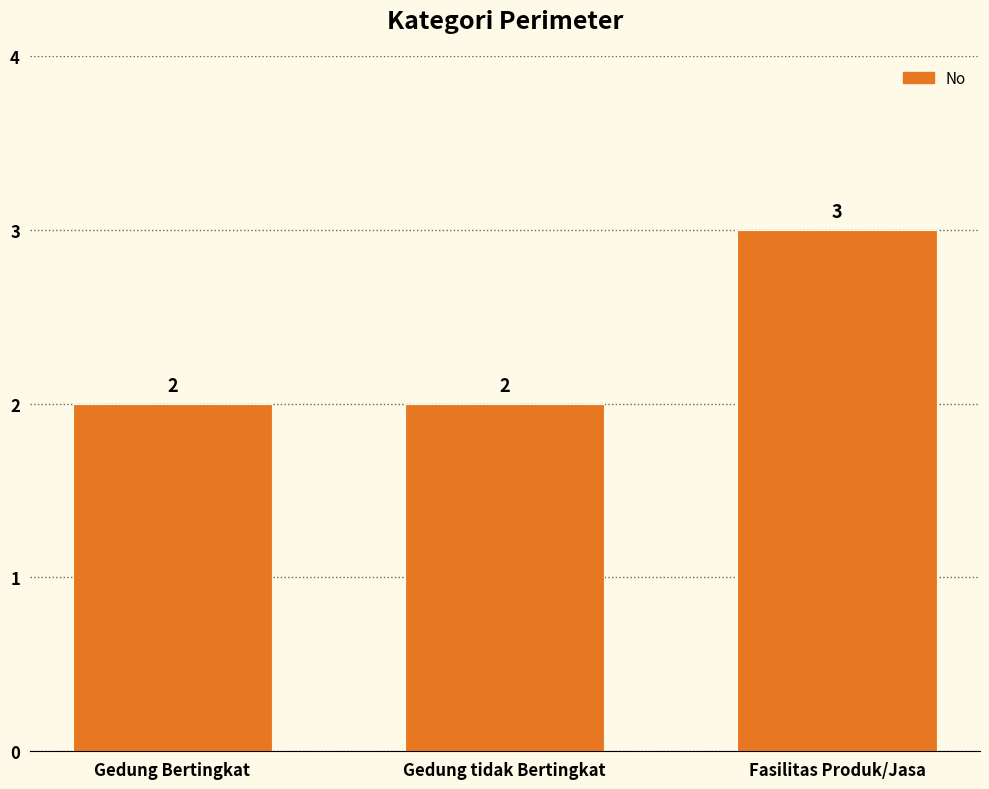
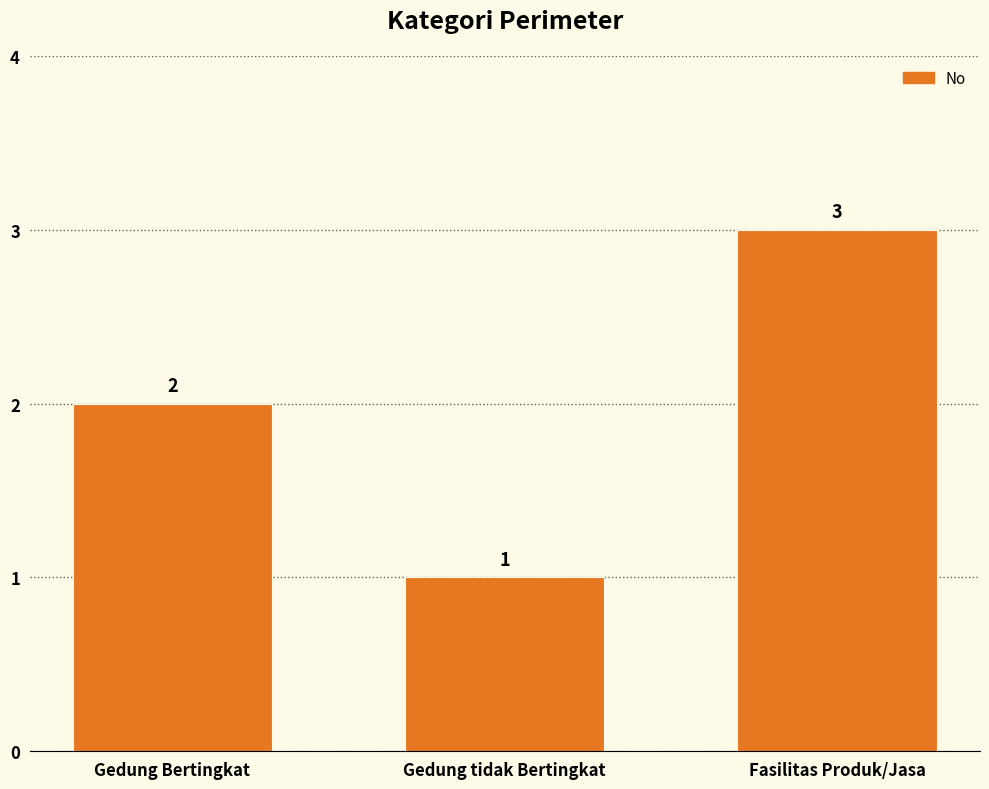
Gedung tidak Bertingkat: 2 -> 1
